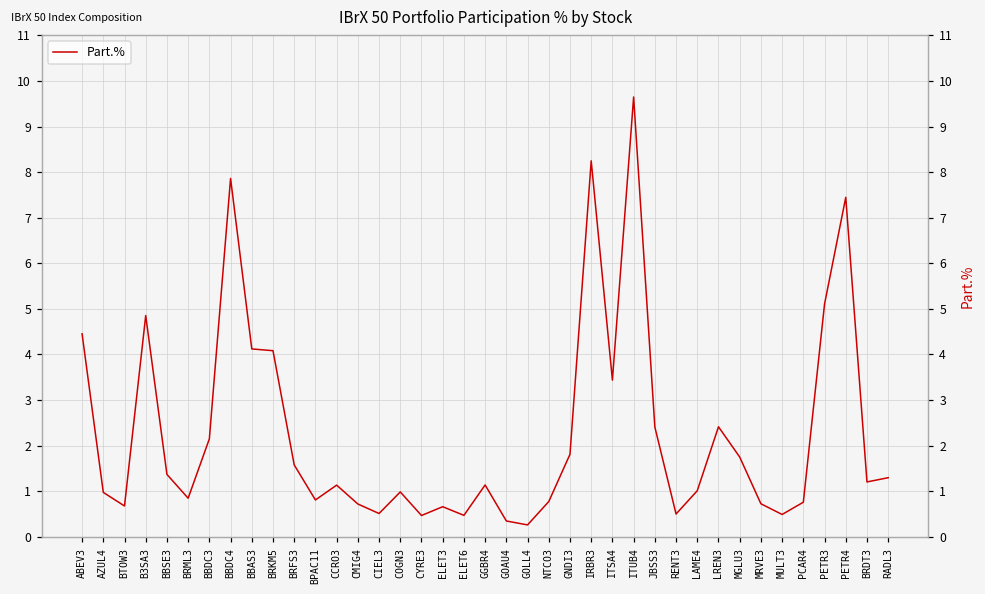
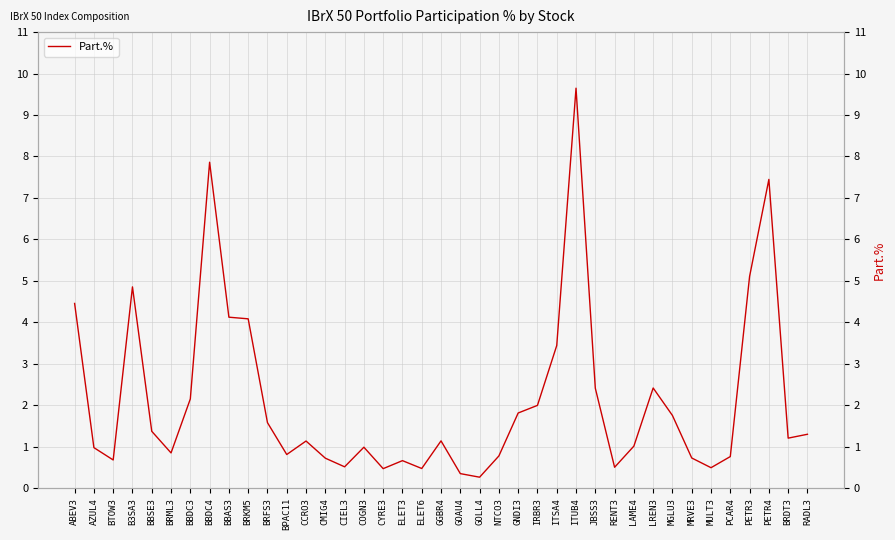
IRBR3: 8.2 -> 2.0
